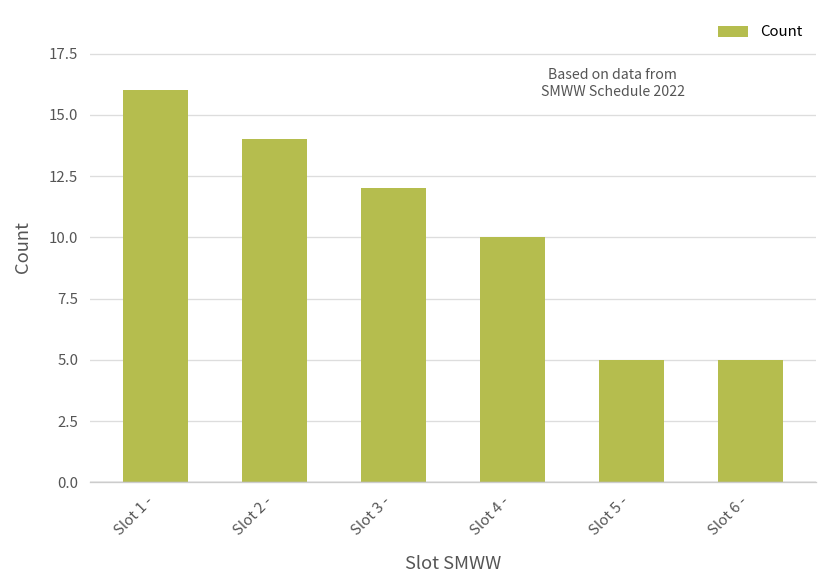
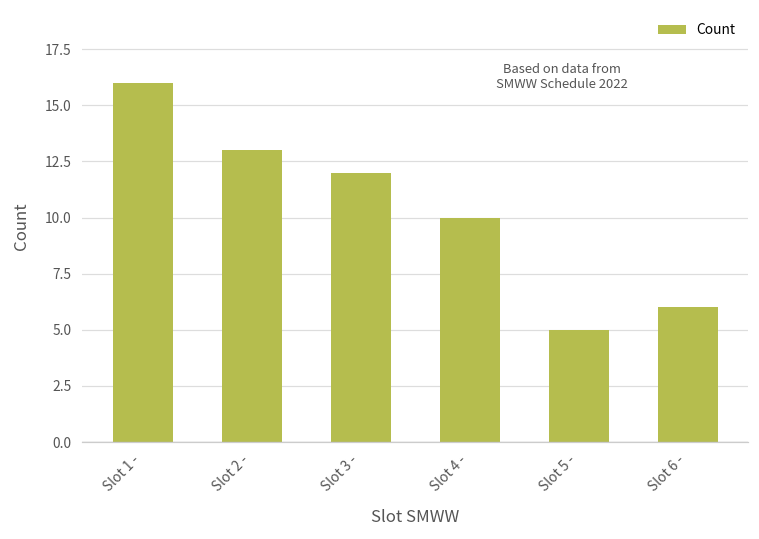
Slot 2 -: 14 -> 13
Slot 6 -: 5 -> 6
